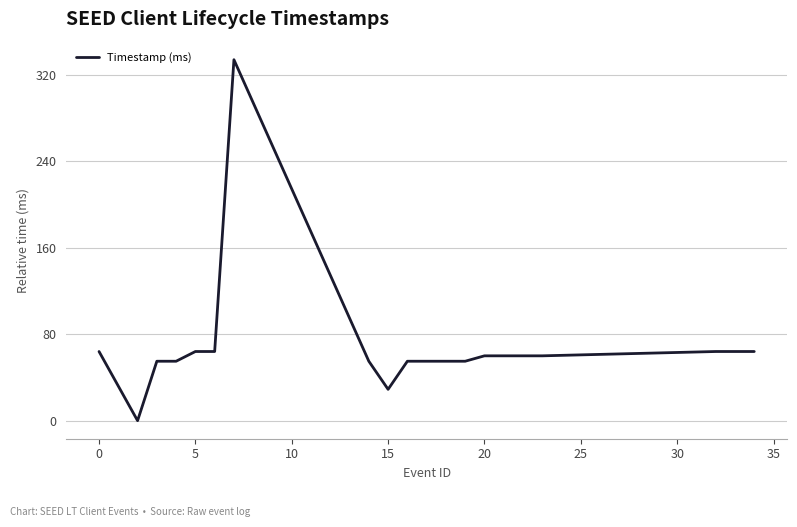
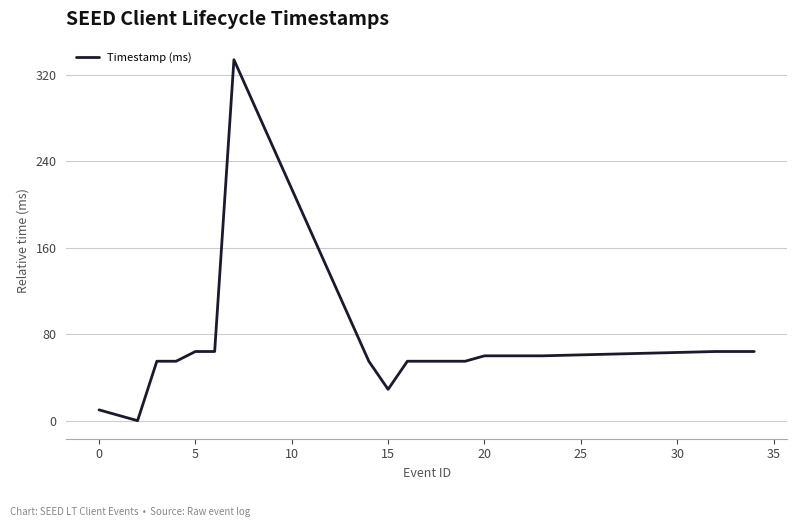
0: 64 -> 10
